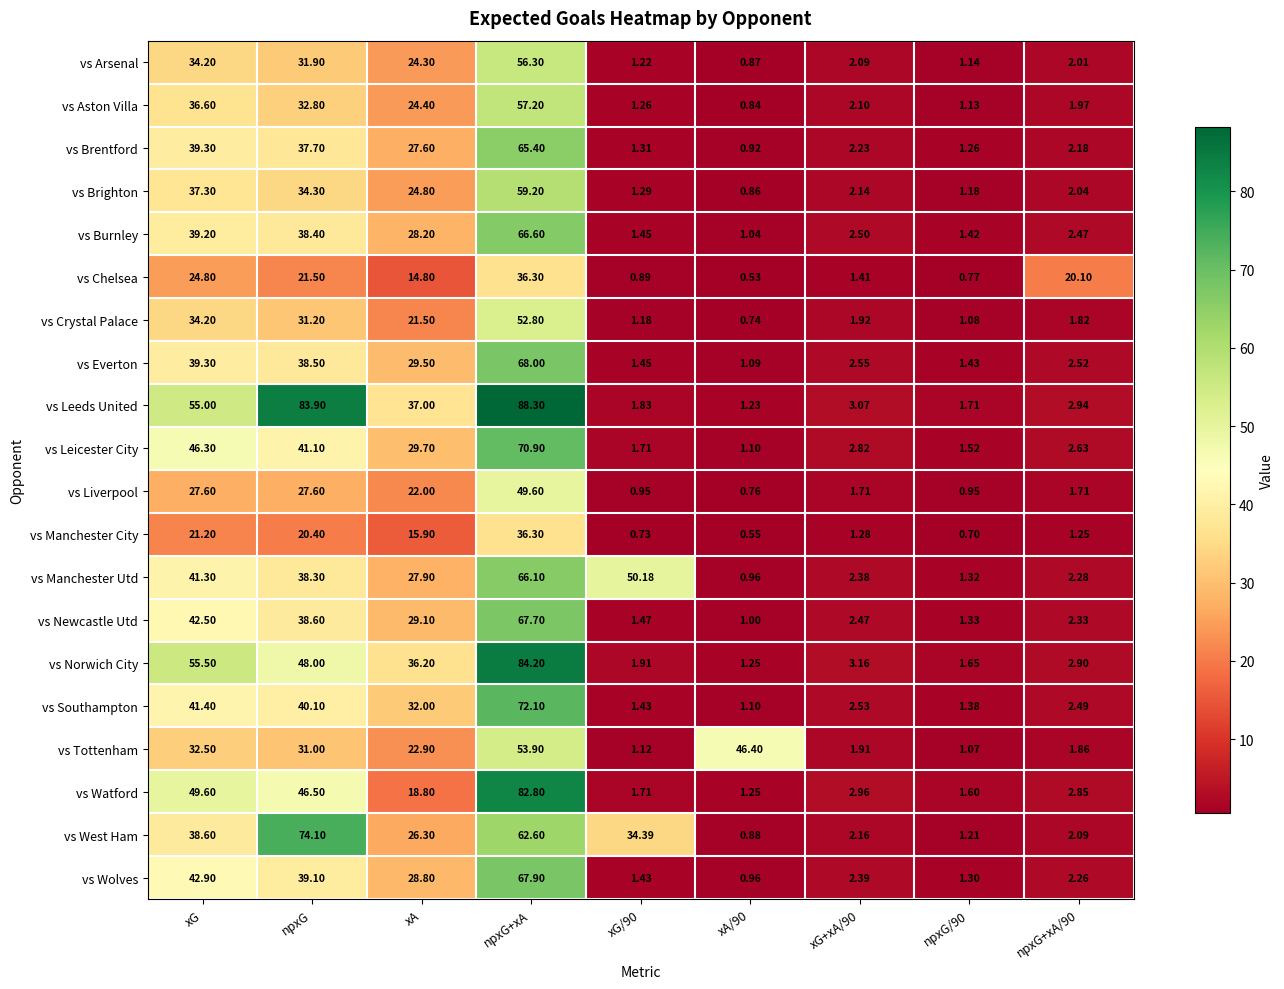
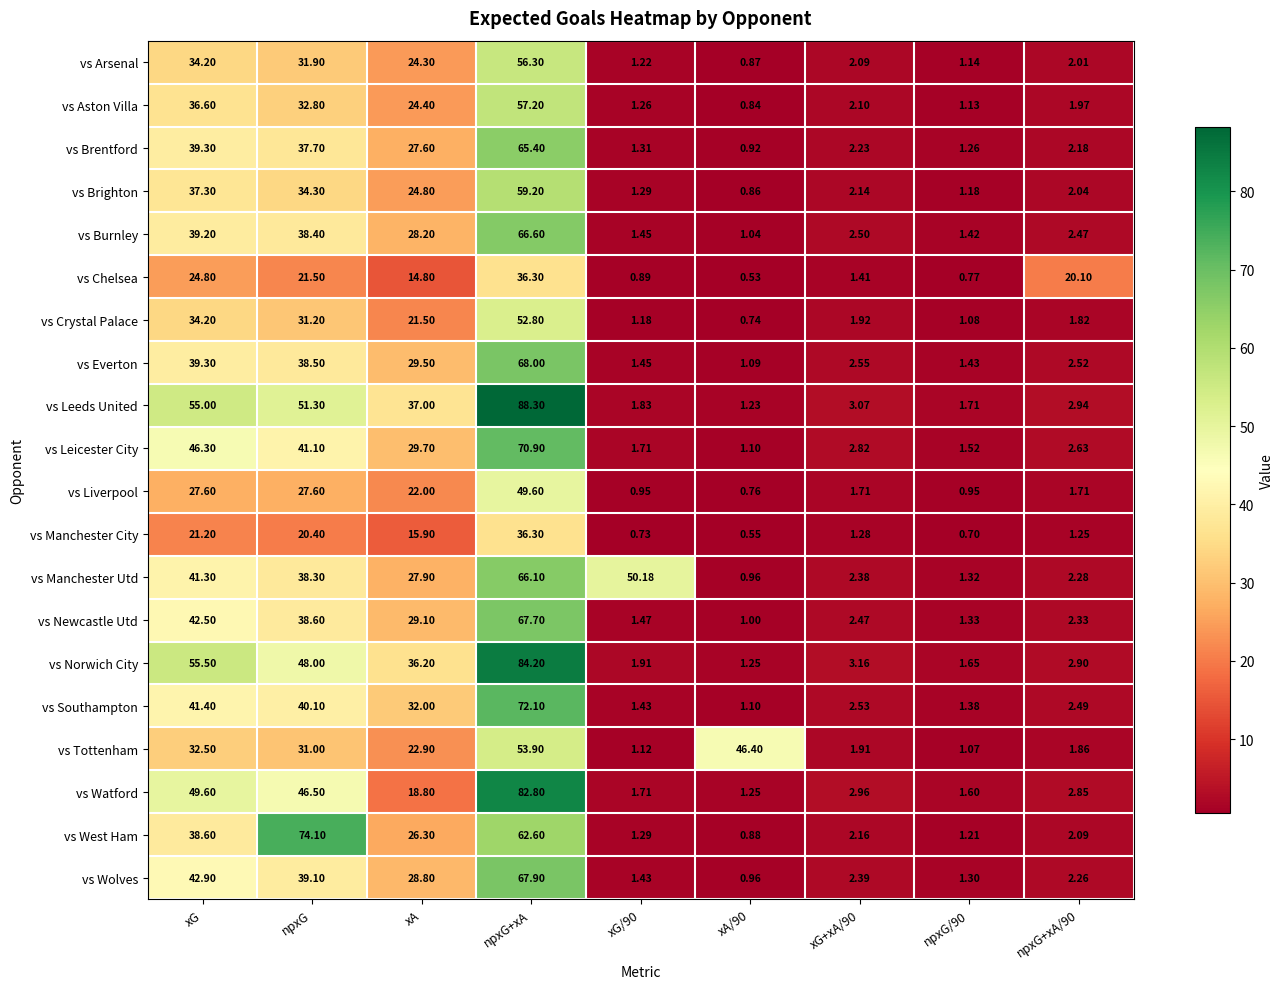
vs Leeds United, npxG: 83.90 -> 51.30
vs West Ham, xG/90: 34.39 -> 1.29
